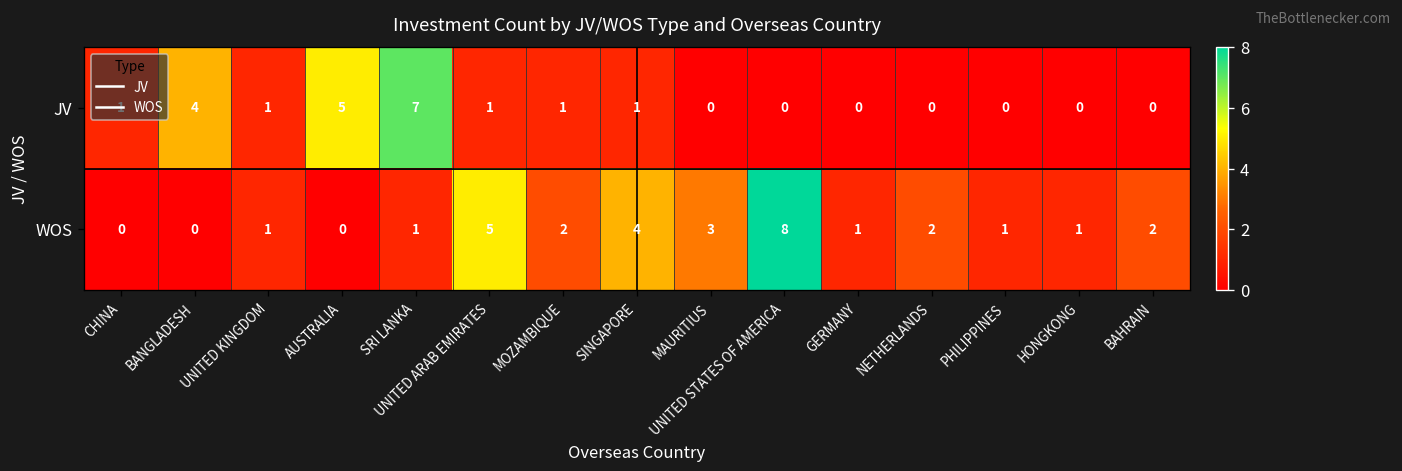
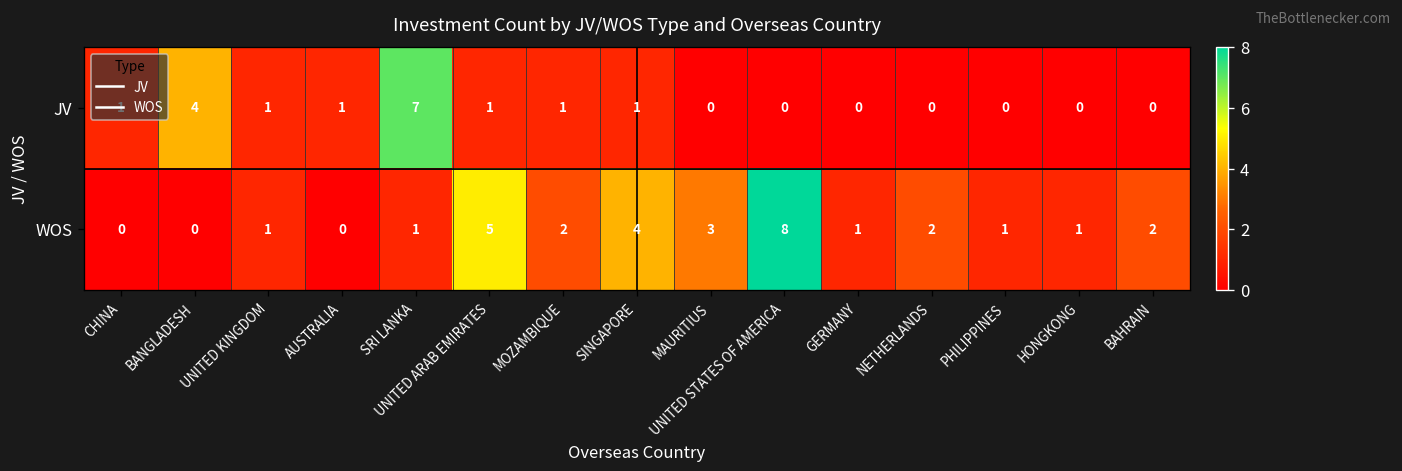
JV, AUSTRALIA: 5 -> 1
